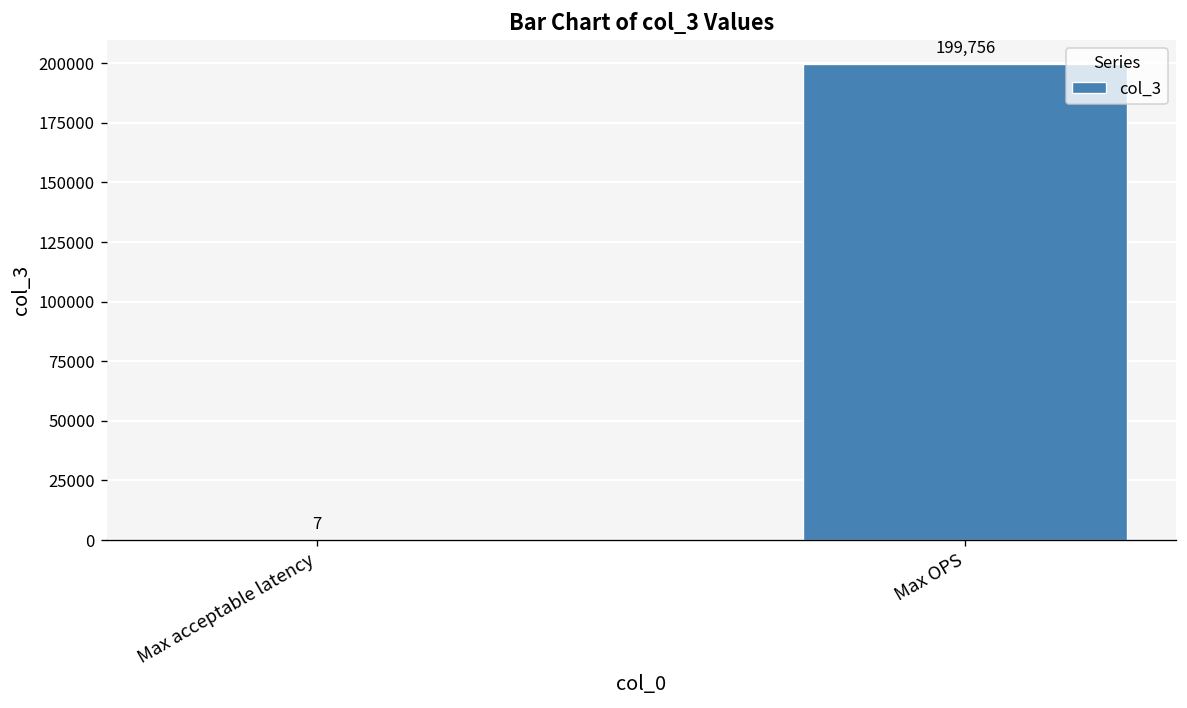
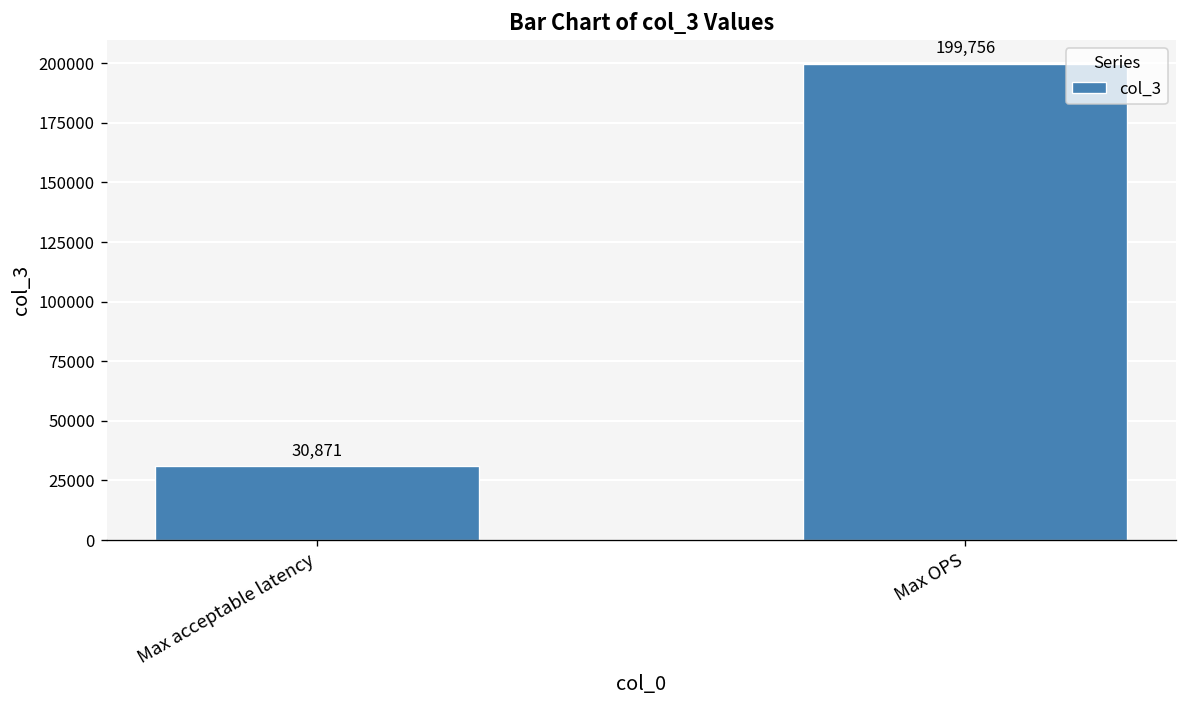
Max acceptable latency: 7 -> 30,871
